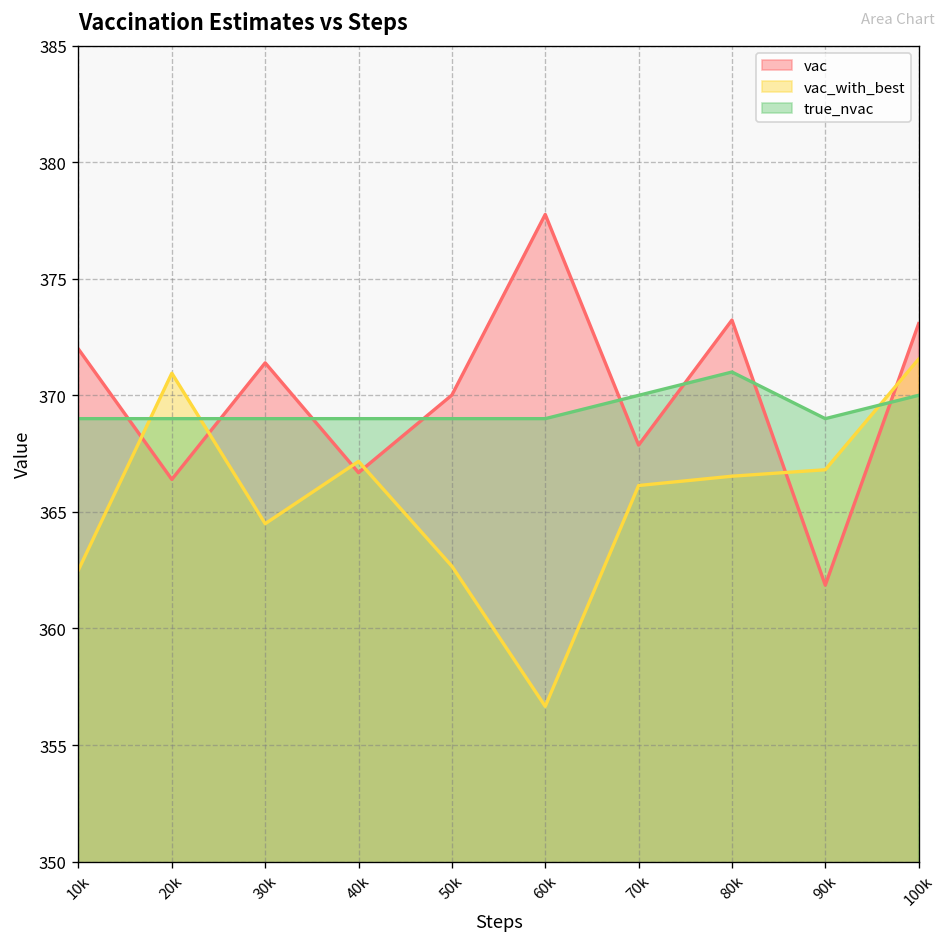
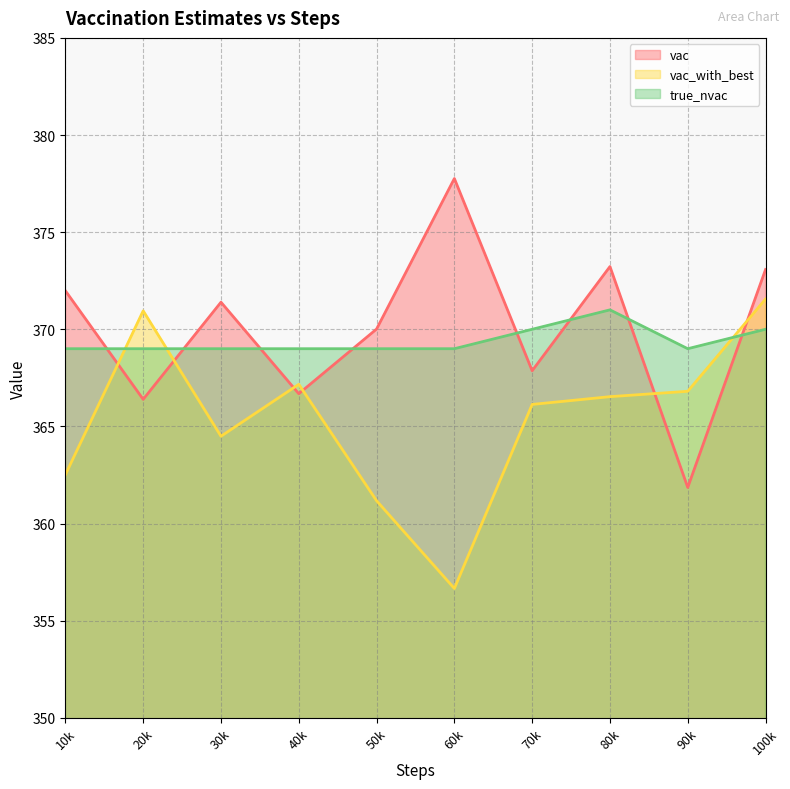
vac_with_best, 50k: 362.7 -> 361.2
